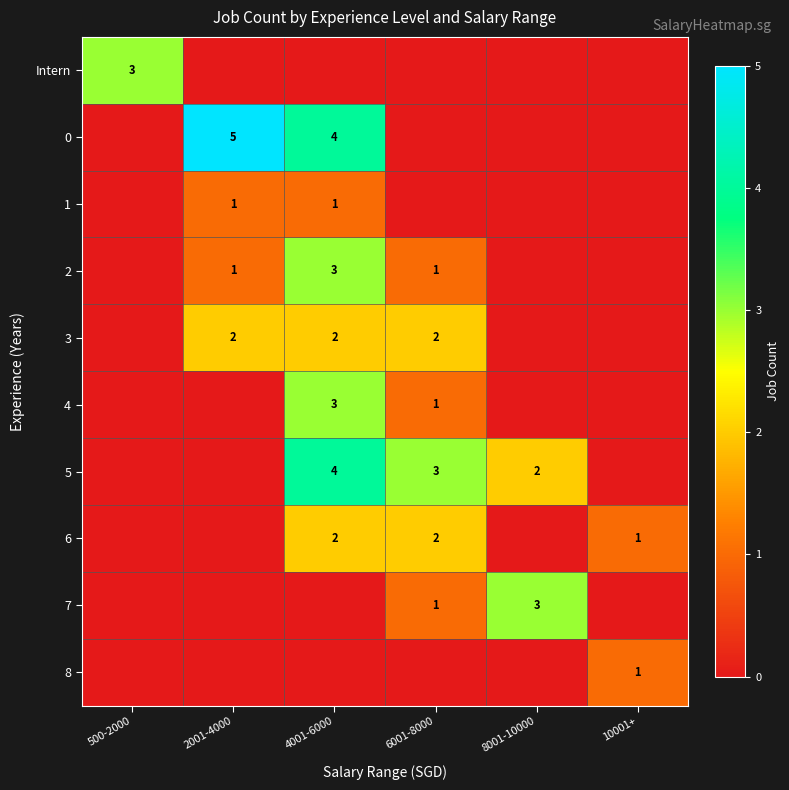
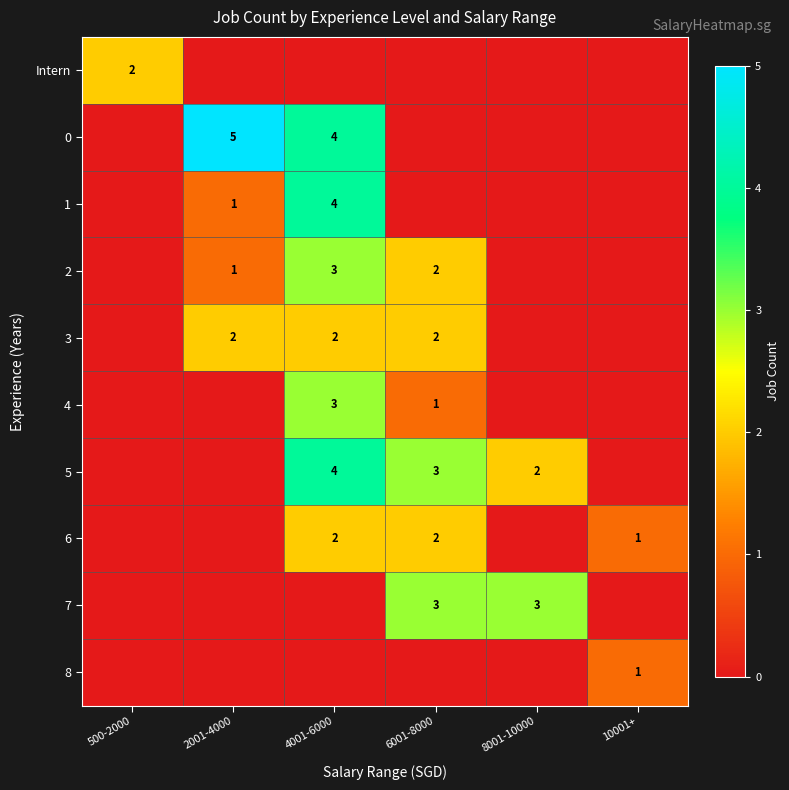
Intern, 500-2000: 3 -> 2
1, 4001-6000: 1 -> 4
2, 6001-8000: 1 -> 2
7, 6001-8000: 1 -> 3
